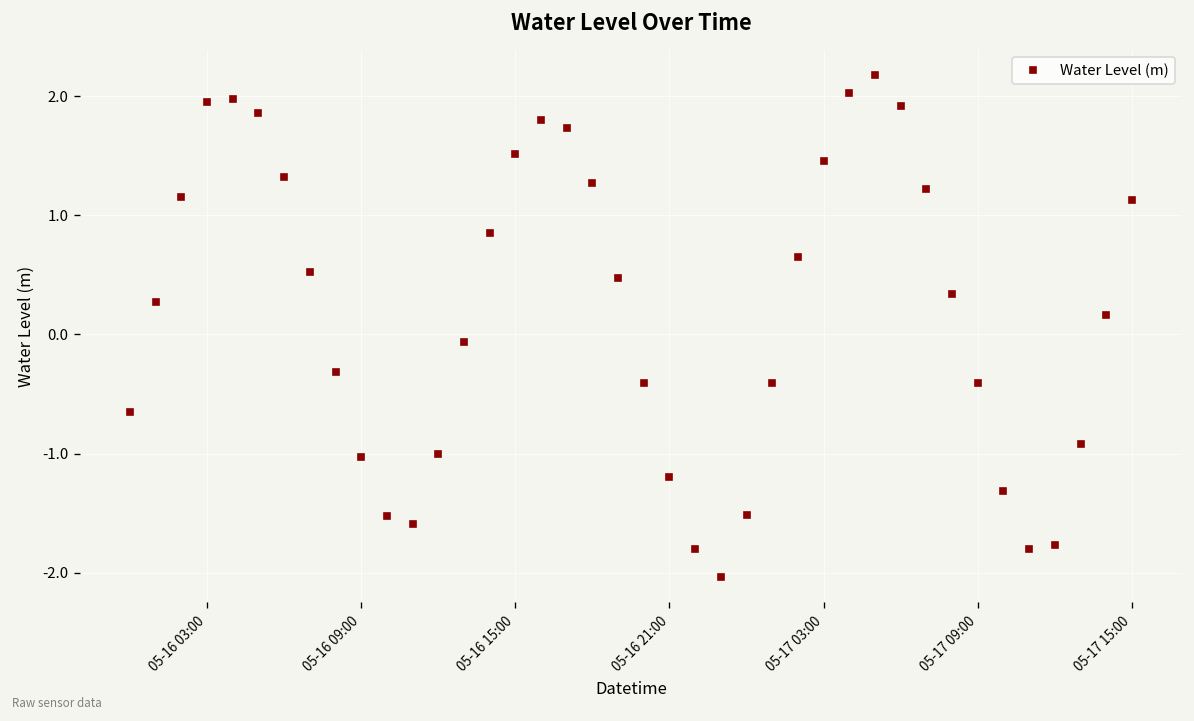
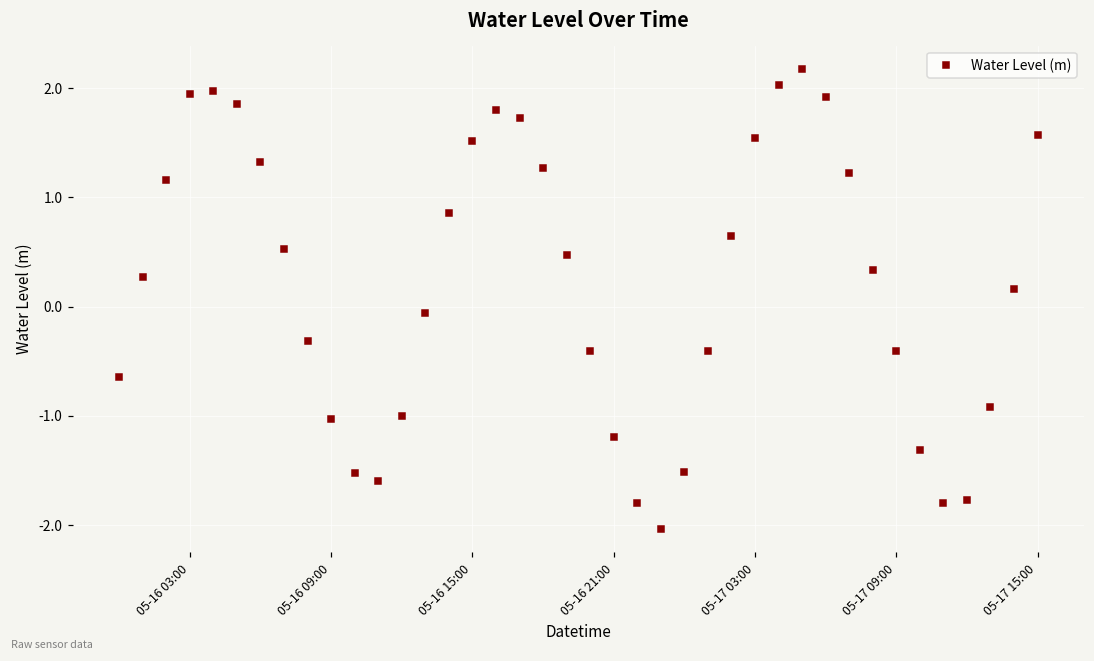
05-17 03:00: 1.46 -> 1.54
05-17 15:00: 1.1 -> 1.6
